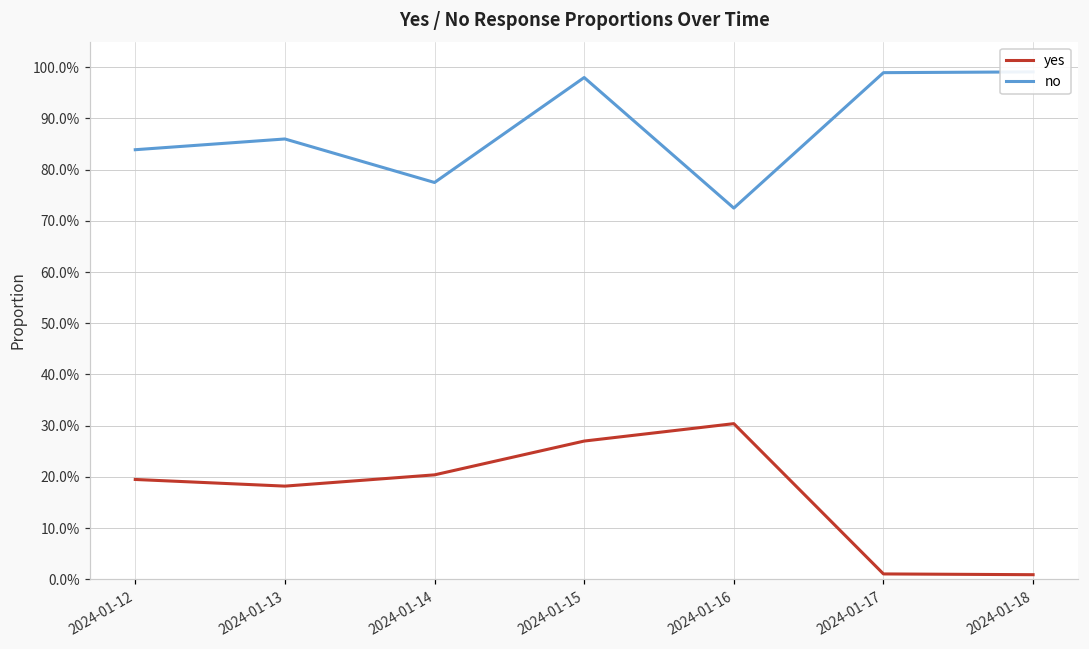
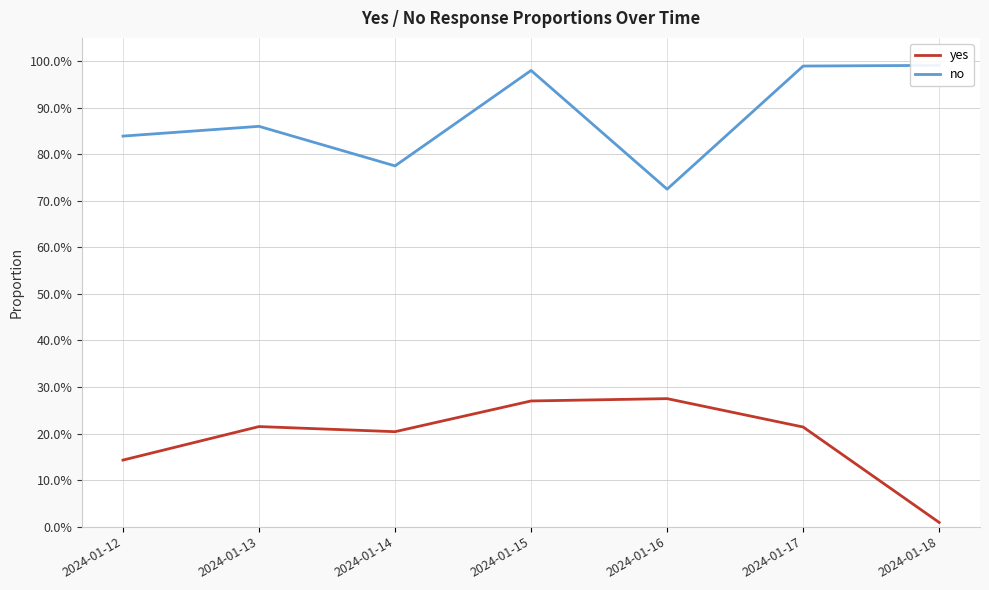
yes, 2024-01-12: 20% -> 14%
yes, 2024-01-13: 18% -> 22%
yes, 2024-01-16: 30% -> 28%
yes, 2024-01-17: 1% -> 21%
